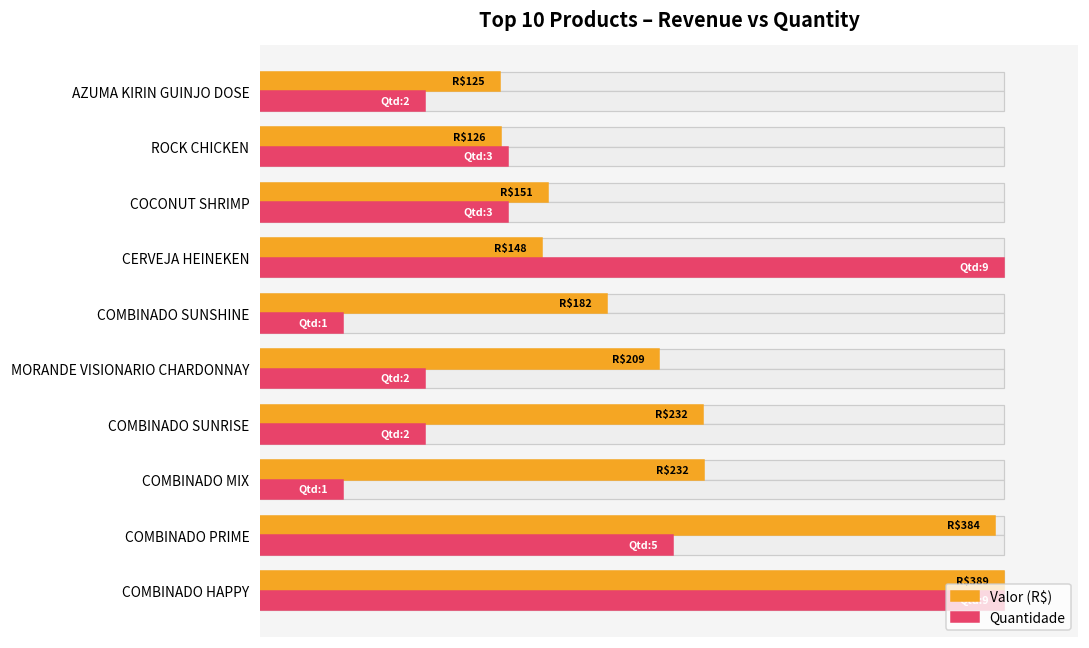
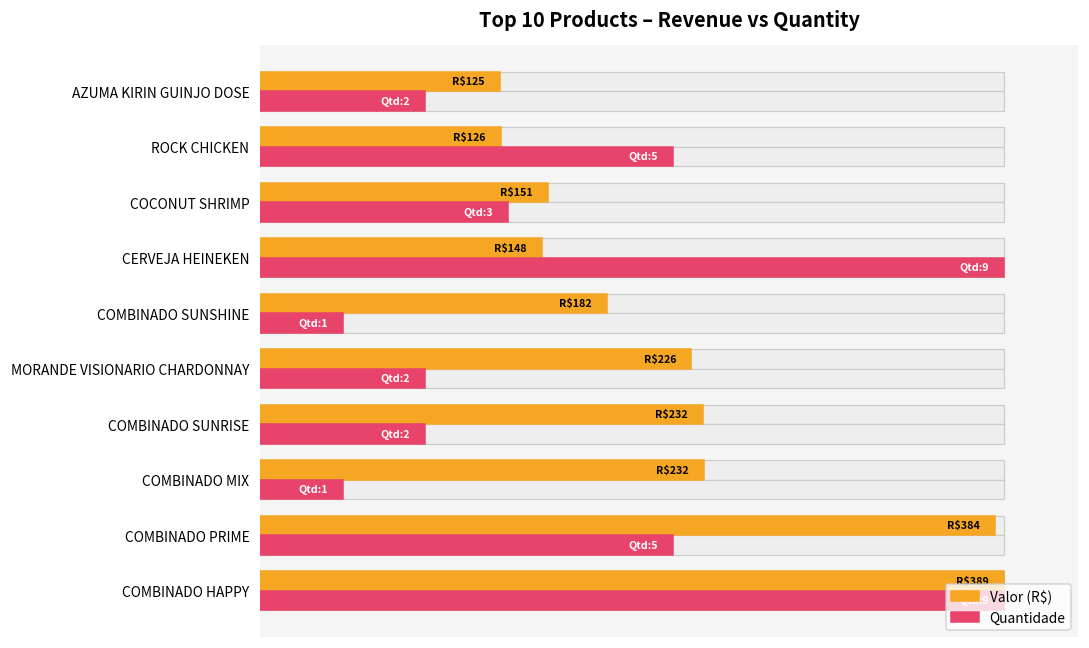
Quantidade, ROCK CHICKEN: 3 -> 5
Valor (R$), MORANDE VISIONARIO CHARDONNAY: $209 -> $226
